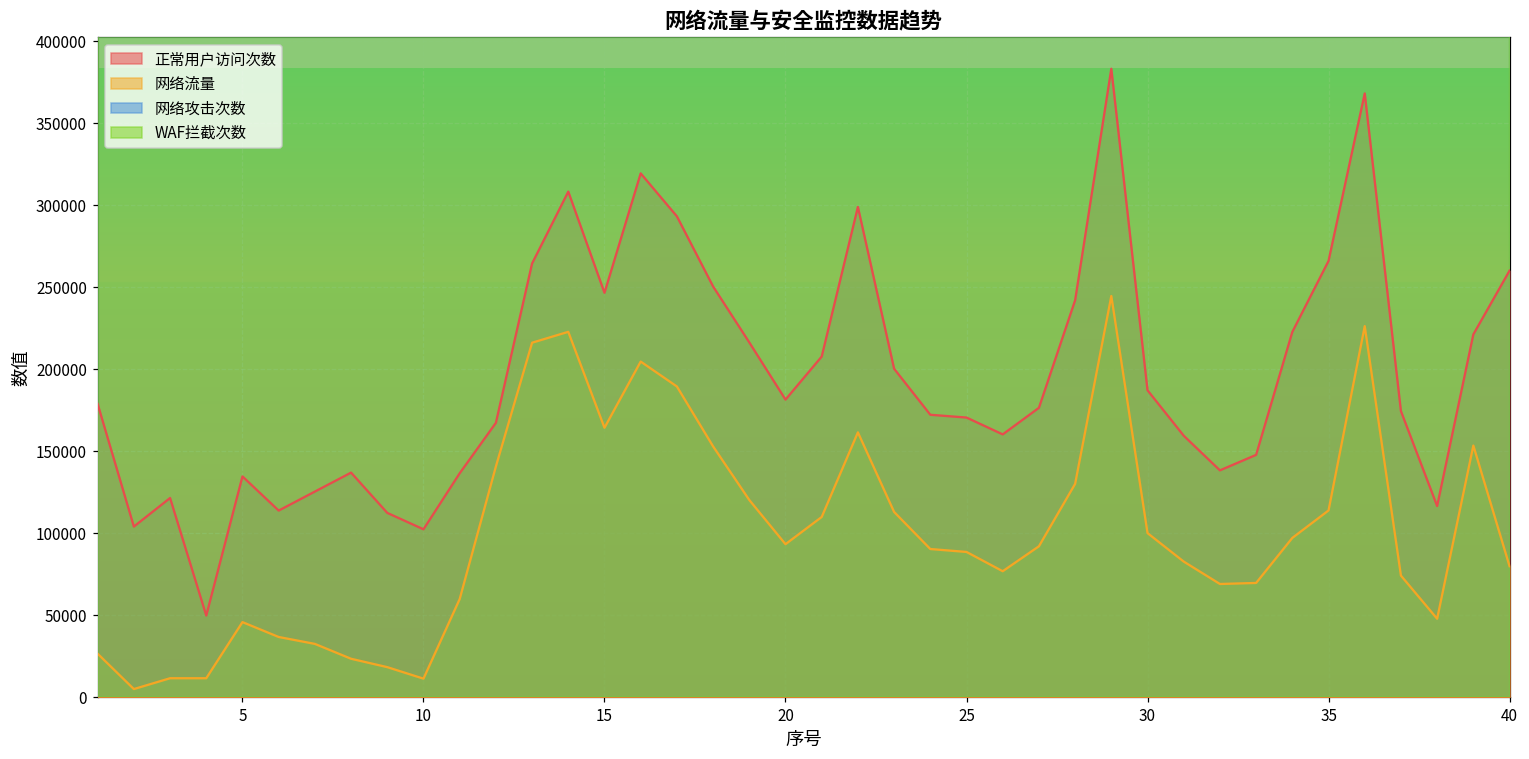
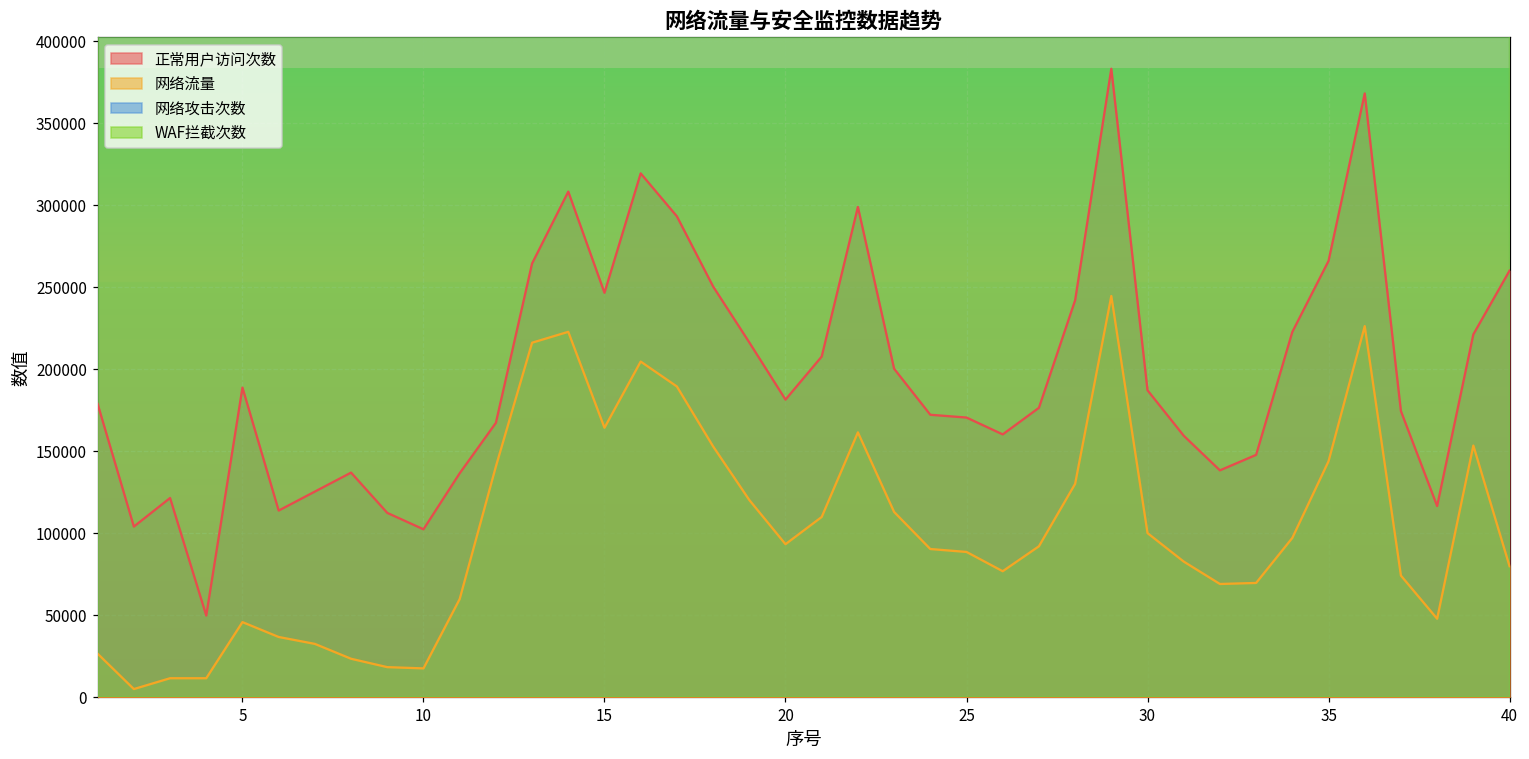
正常用户访问次数, 5: 135000 -> 189000
网络流量, 10: 11000 -> 18000
网络流量, 35: 114000 -> 144000
